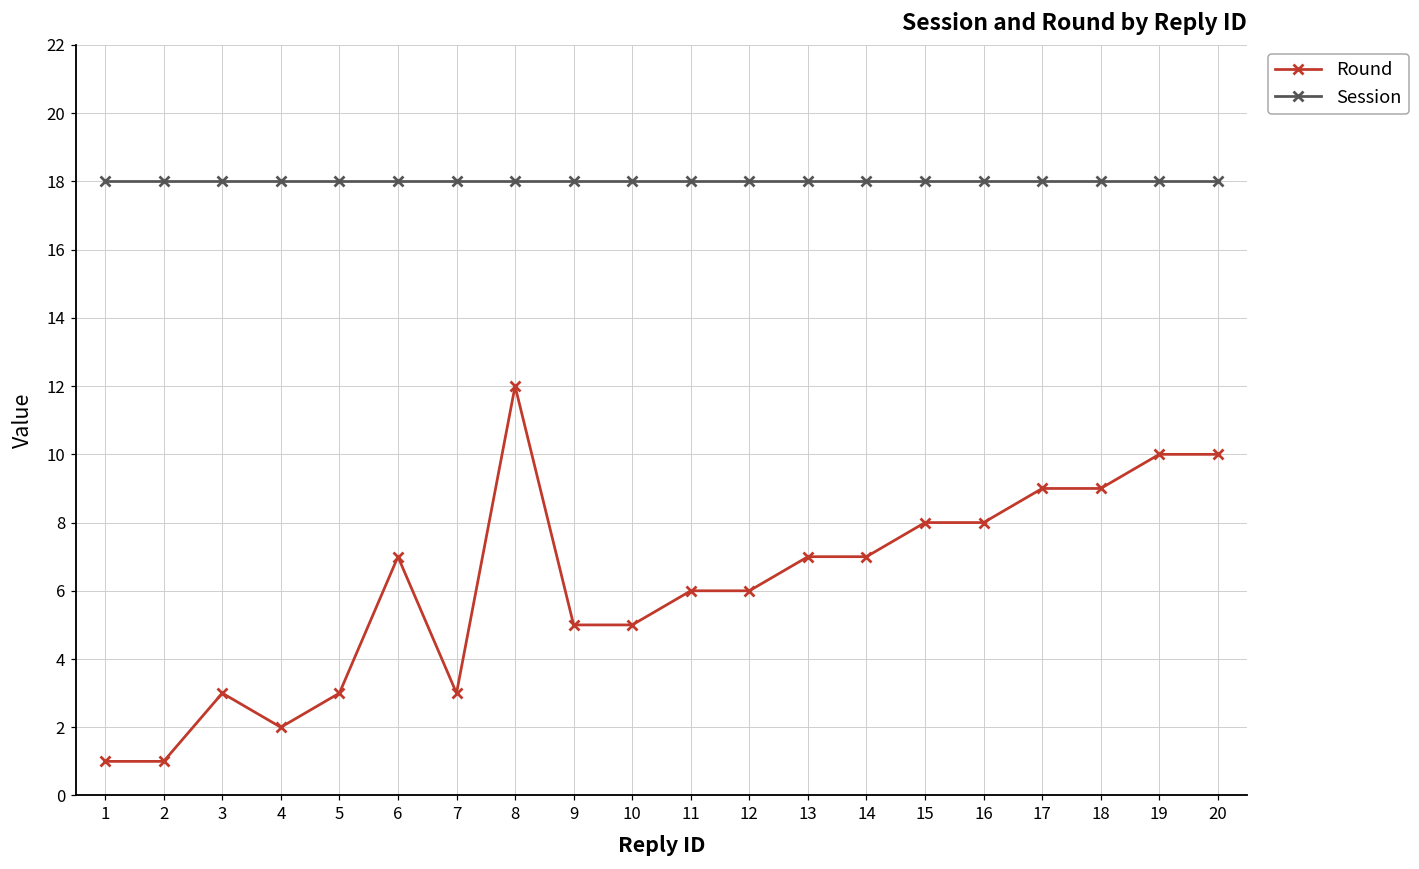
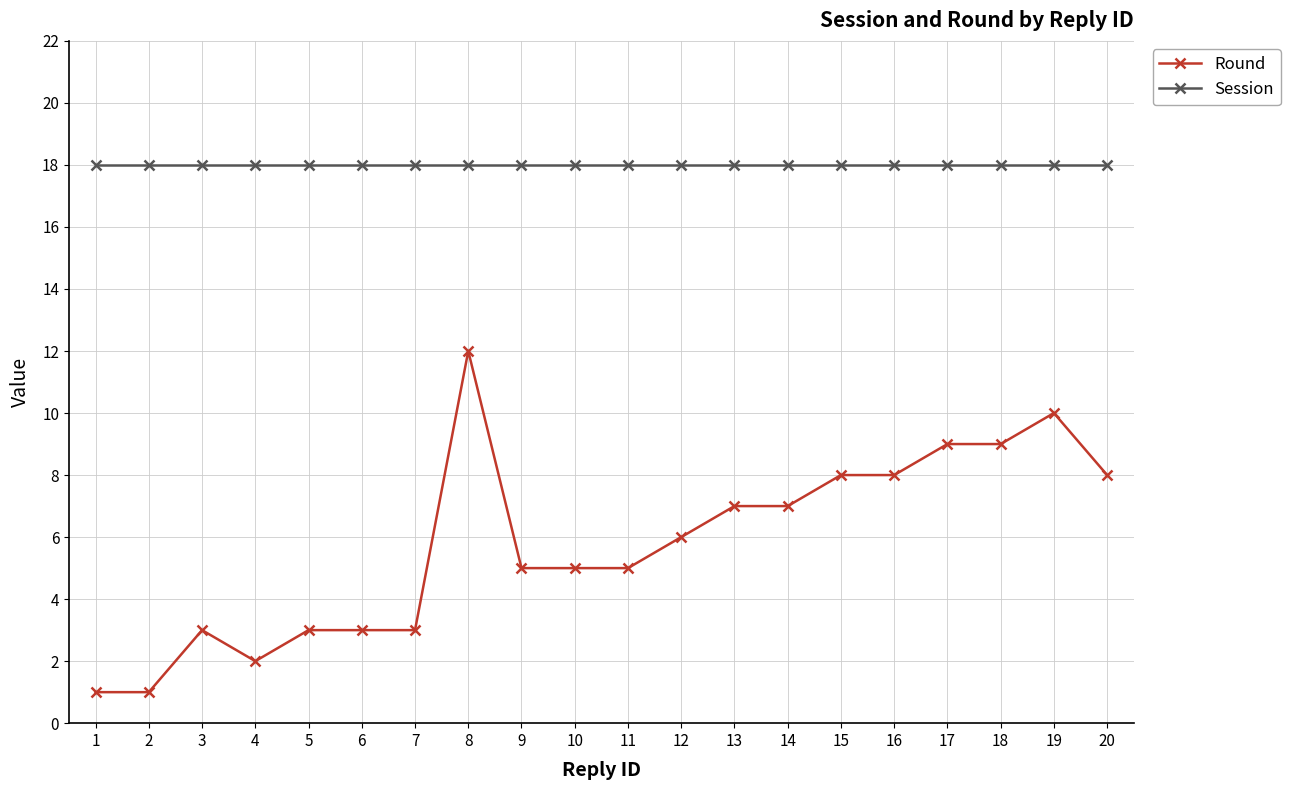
Round, 6: 7 -> 3
Round, 11: 6 -> 5
Round, 20: 10 -> 8
